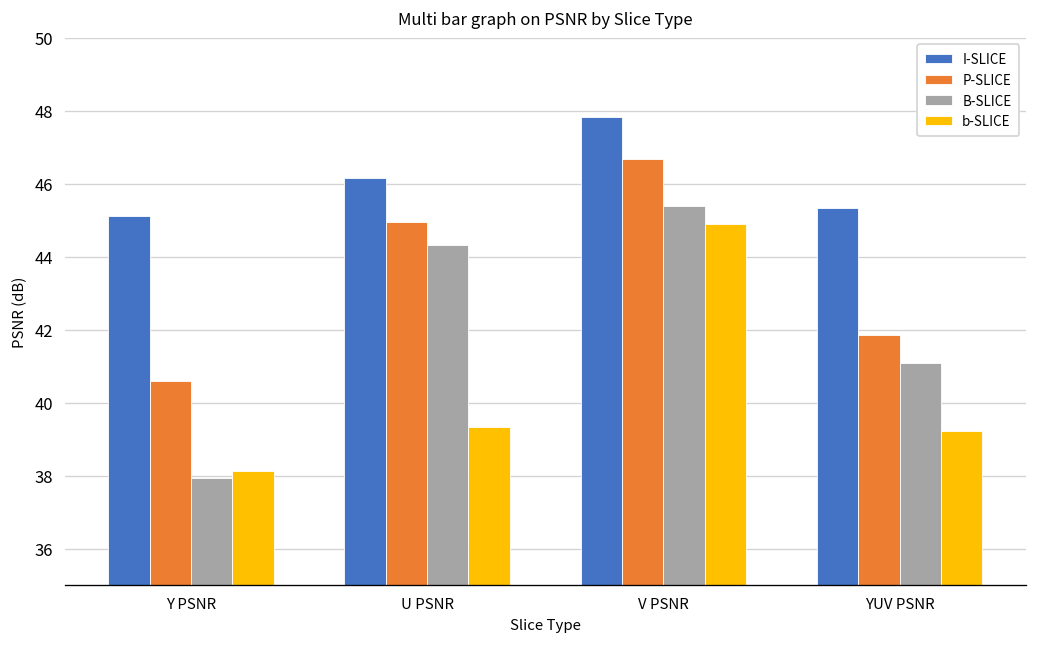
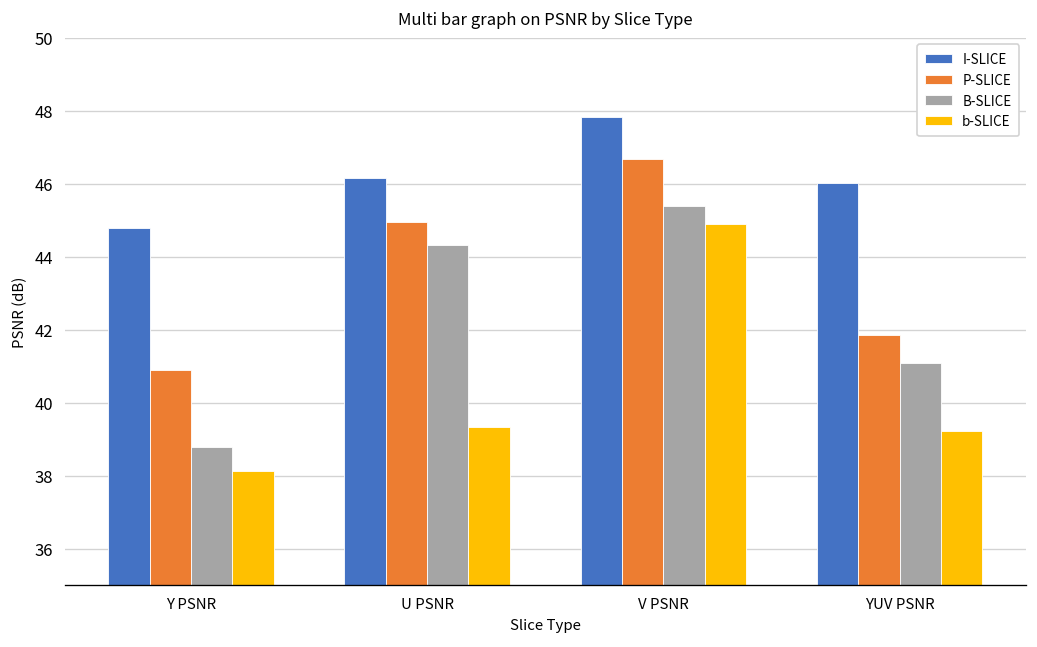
I-SLICE, Y PSNR: 45.1 -> 44.8
P-SLICE, Y PSNR: 40.6 -> 40.9
B-SLICE, Y PSNR: 38.0 -> 38.8
I-SLICE, YUV PSNR: 45.3 -> 46.0
